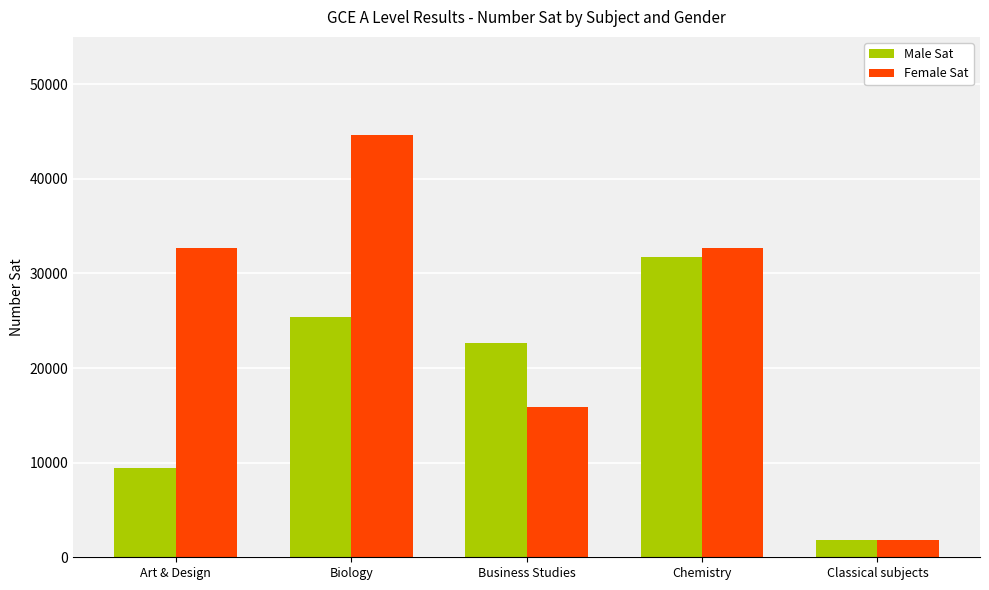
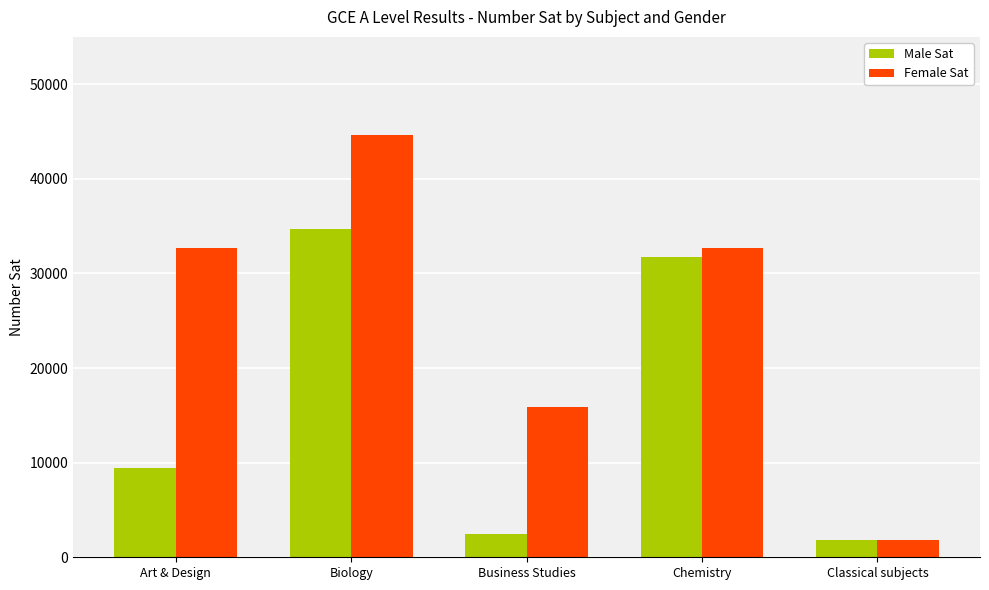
Male Sat, Biology: 25000 -> 35000
Male Sat, Business Studies: 23000 -> 2000
